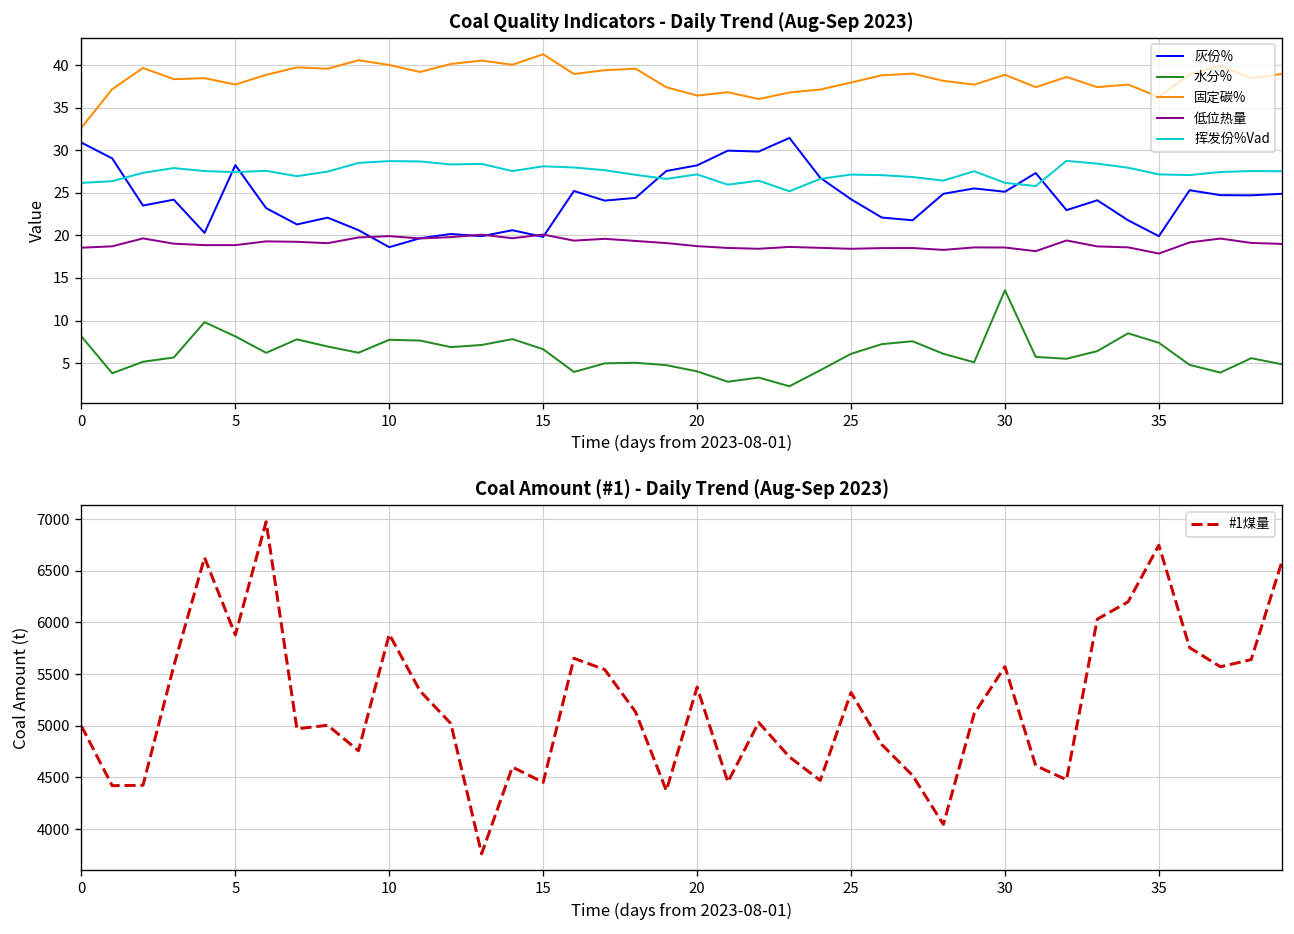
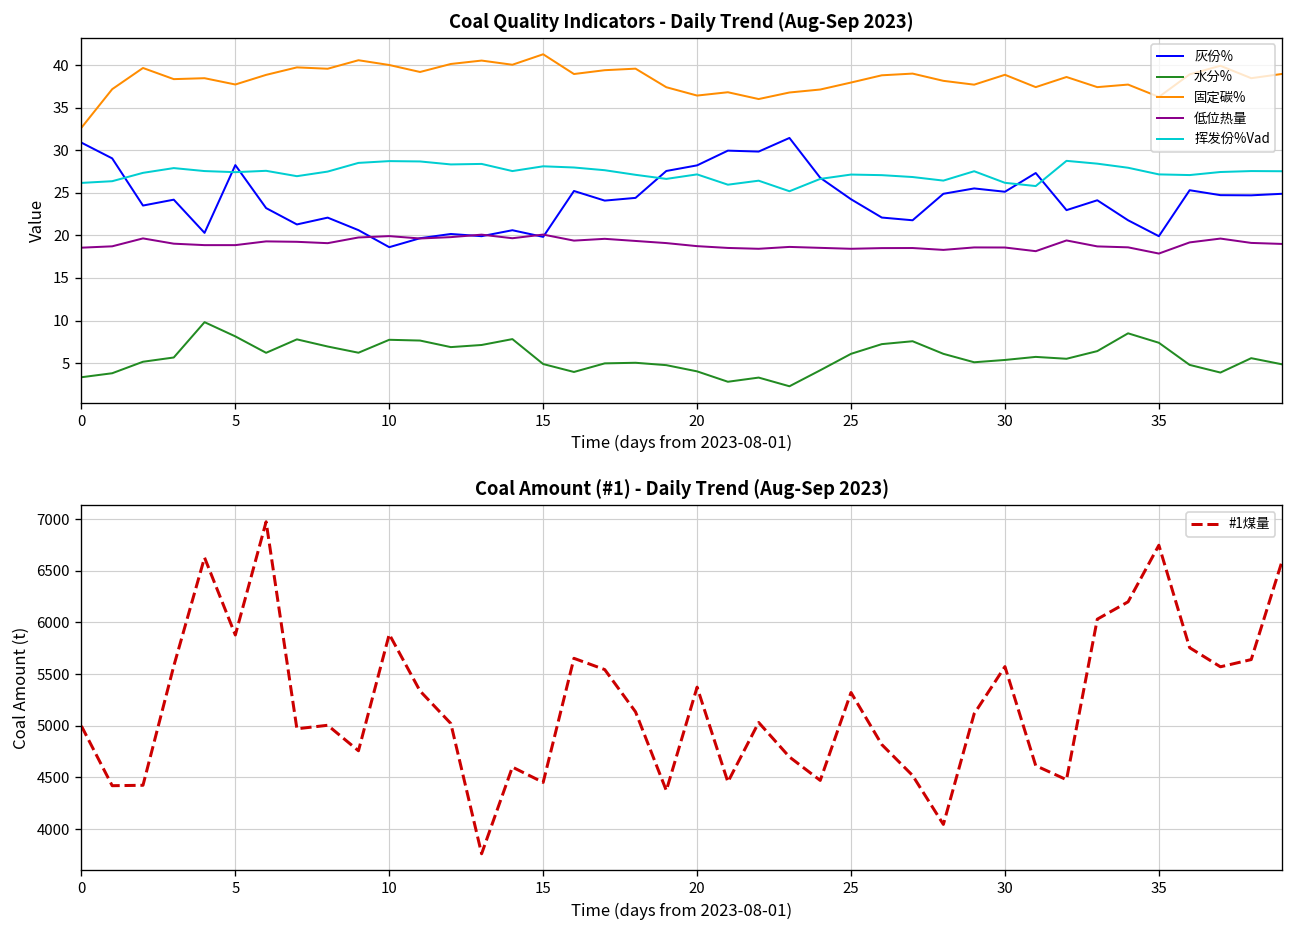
Coal Quality Indicators - Daily Trend (Aug-Sep 2023), 水分%, 0: 8 -> 3
Coal Quality Indicators - Daily Trend (Aug-Sep 2023), 水分%, 15: 7 -> 5
Coal Quality Indicators - Daily Trend (Aug-Sep 2023), 水分%, 30: 14 -> 5
